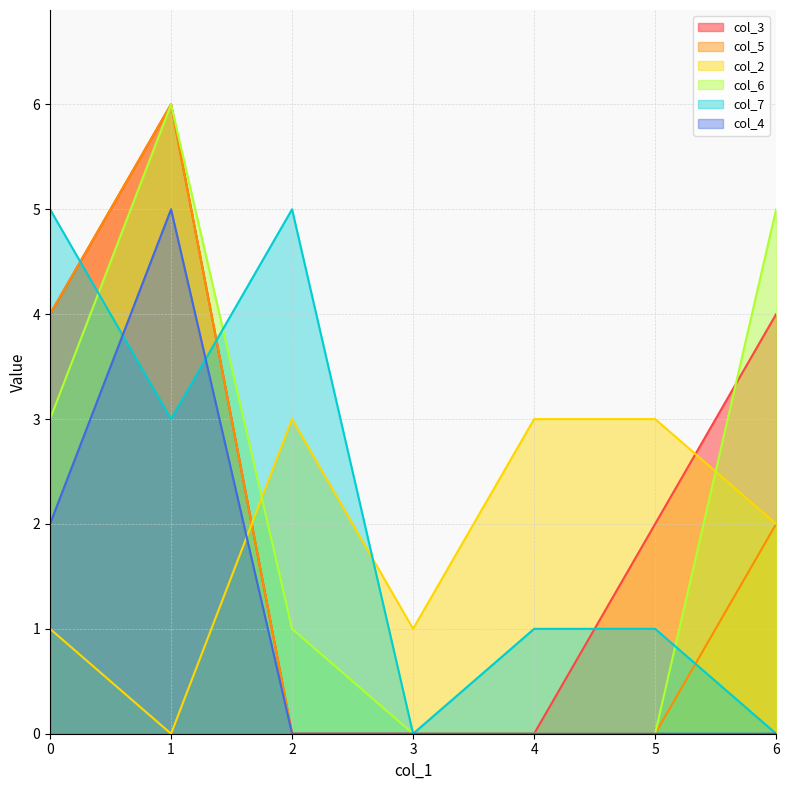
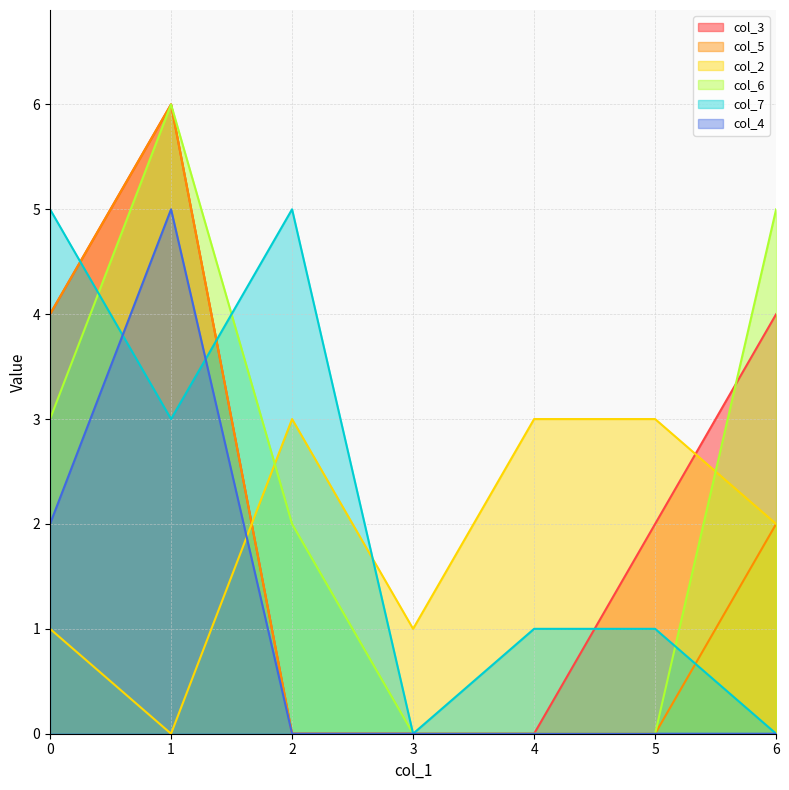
col_6, 2: 1 -> 2
